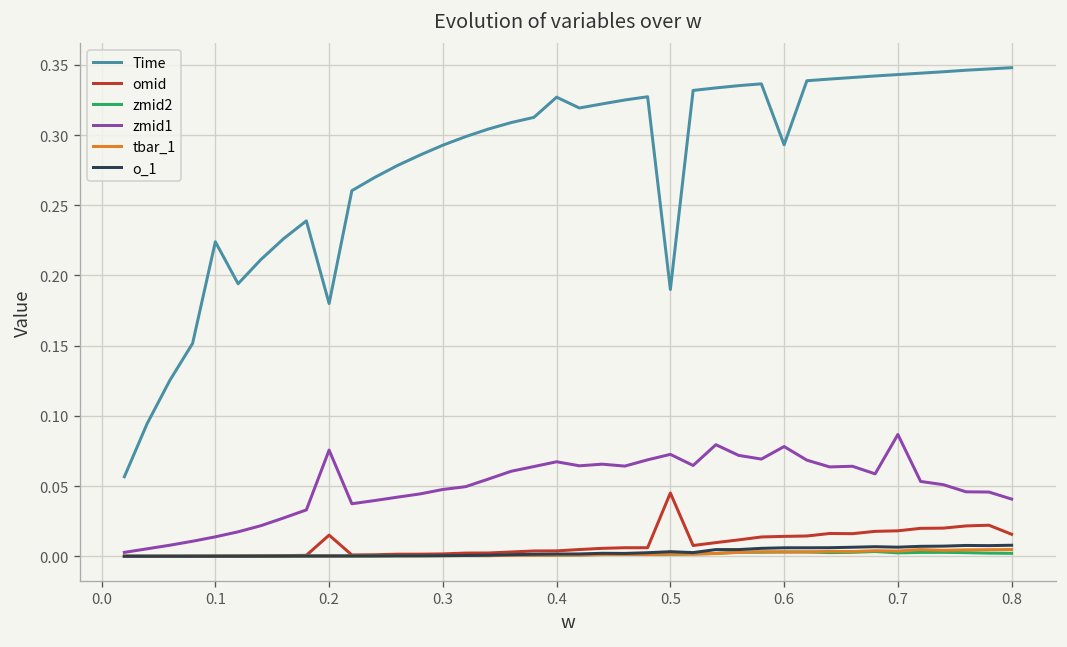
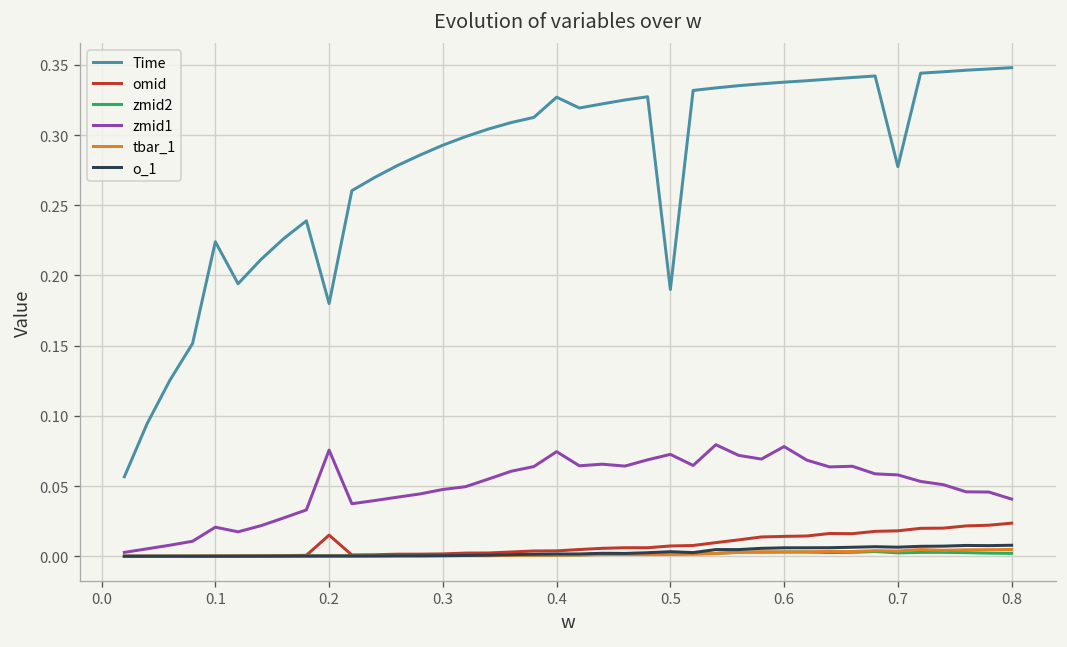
zmid1, 0.1: 0.014 -> 0.021
zmid1, 0.4: 0.067 -> 0.075
omid, 0.5: 0.045 -> 0.007
Time, 0.6: 0.293 -> 0.338
Time, 0.7: 0.343 -> 0.278
zmid1, 0.7: 0.087 -> 0.058
omid, 0.8: 0.016 -> 0.024
